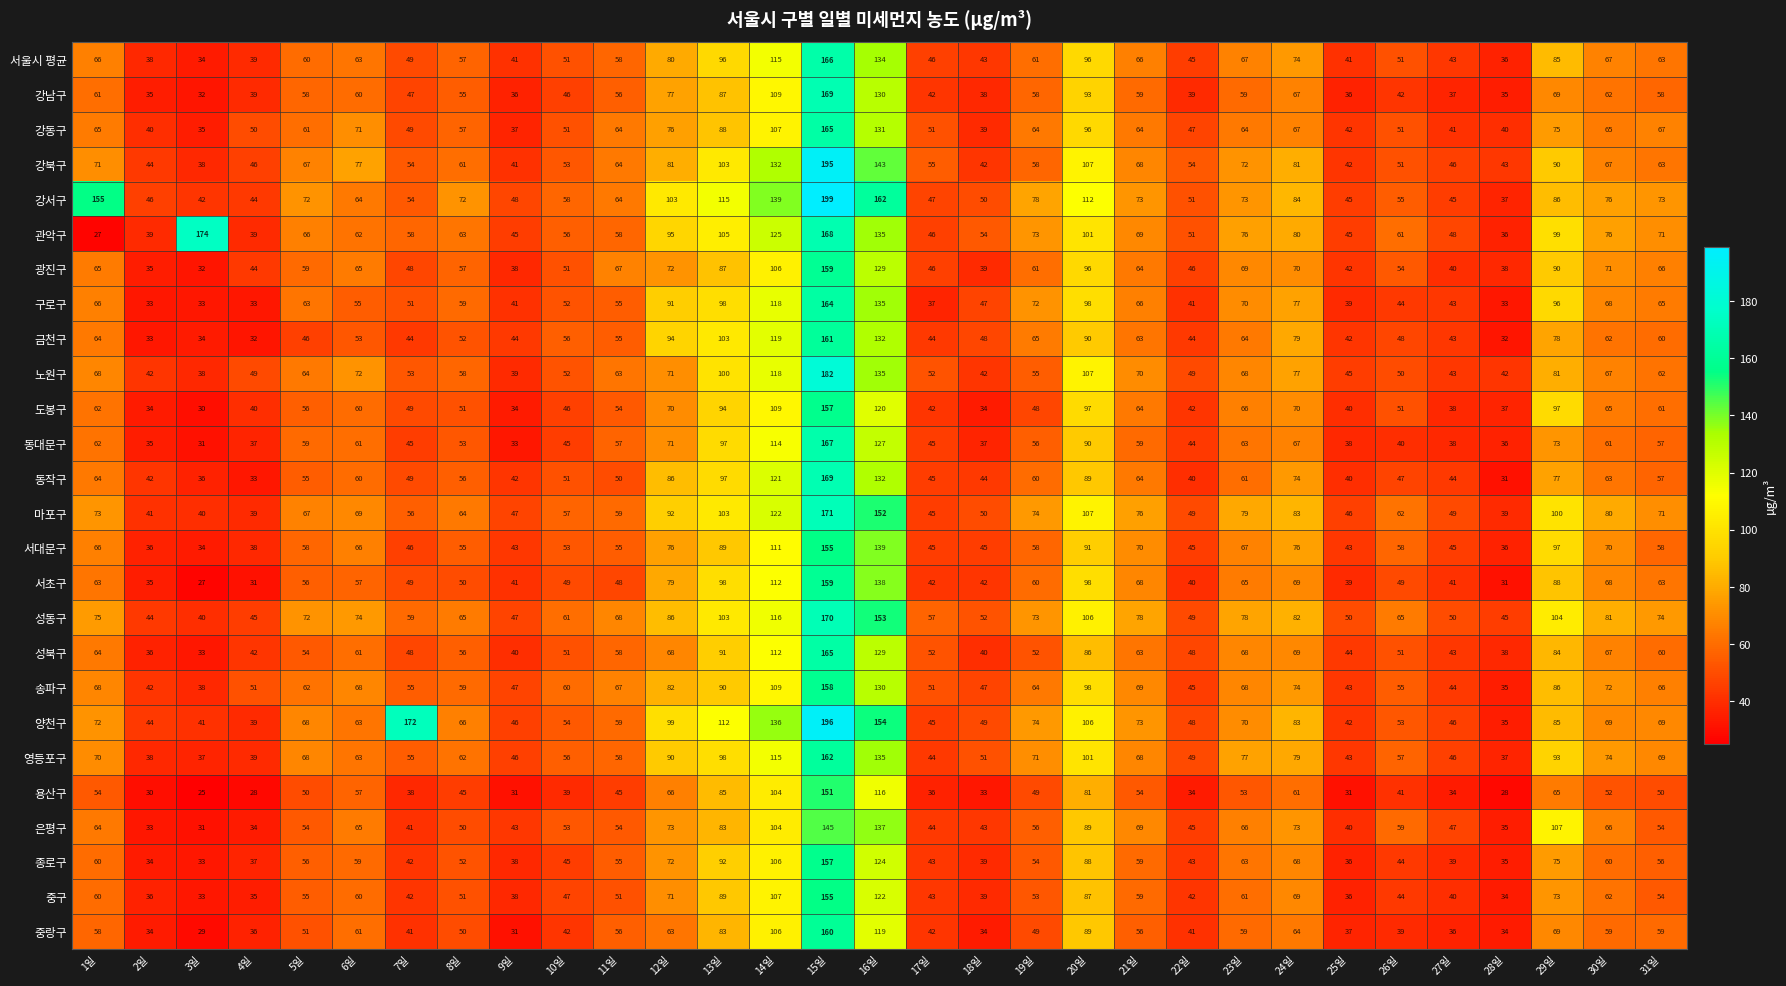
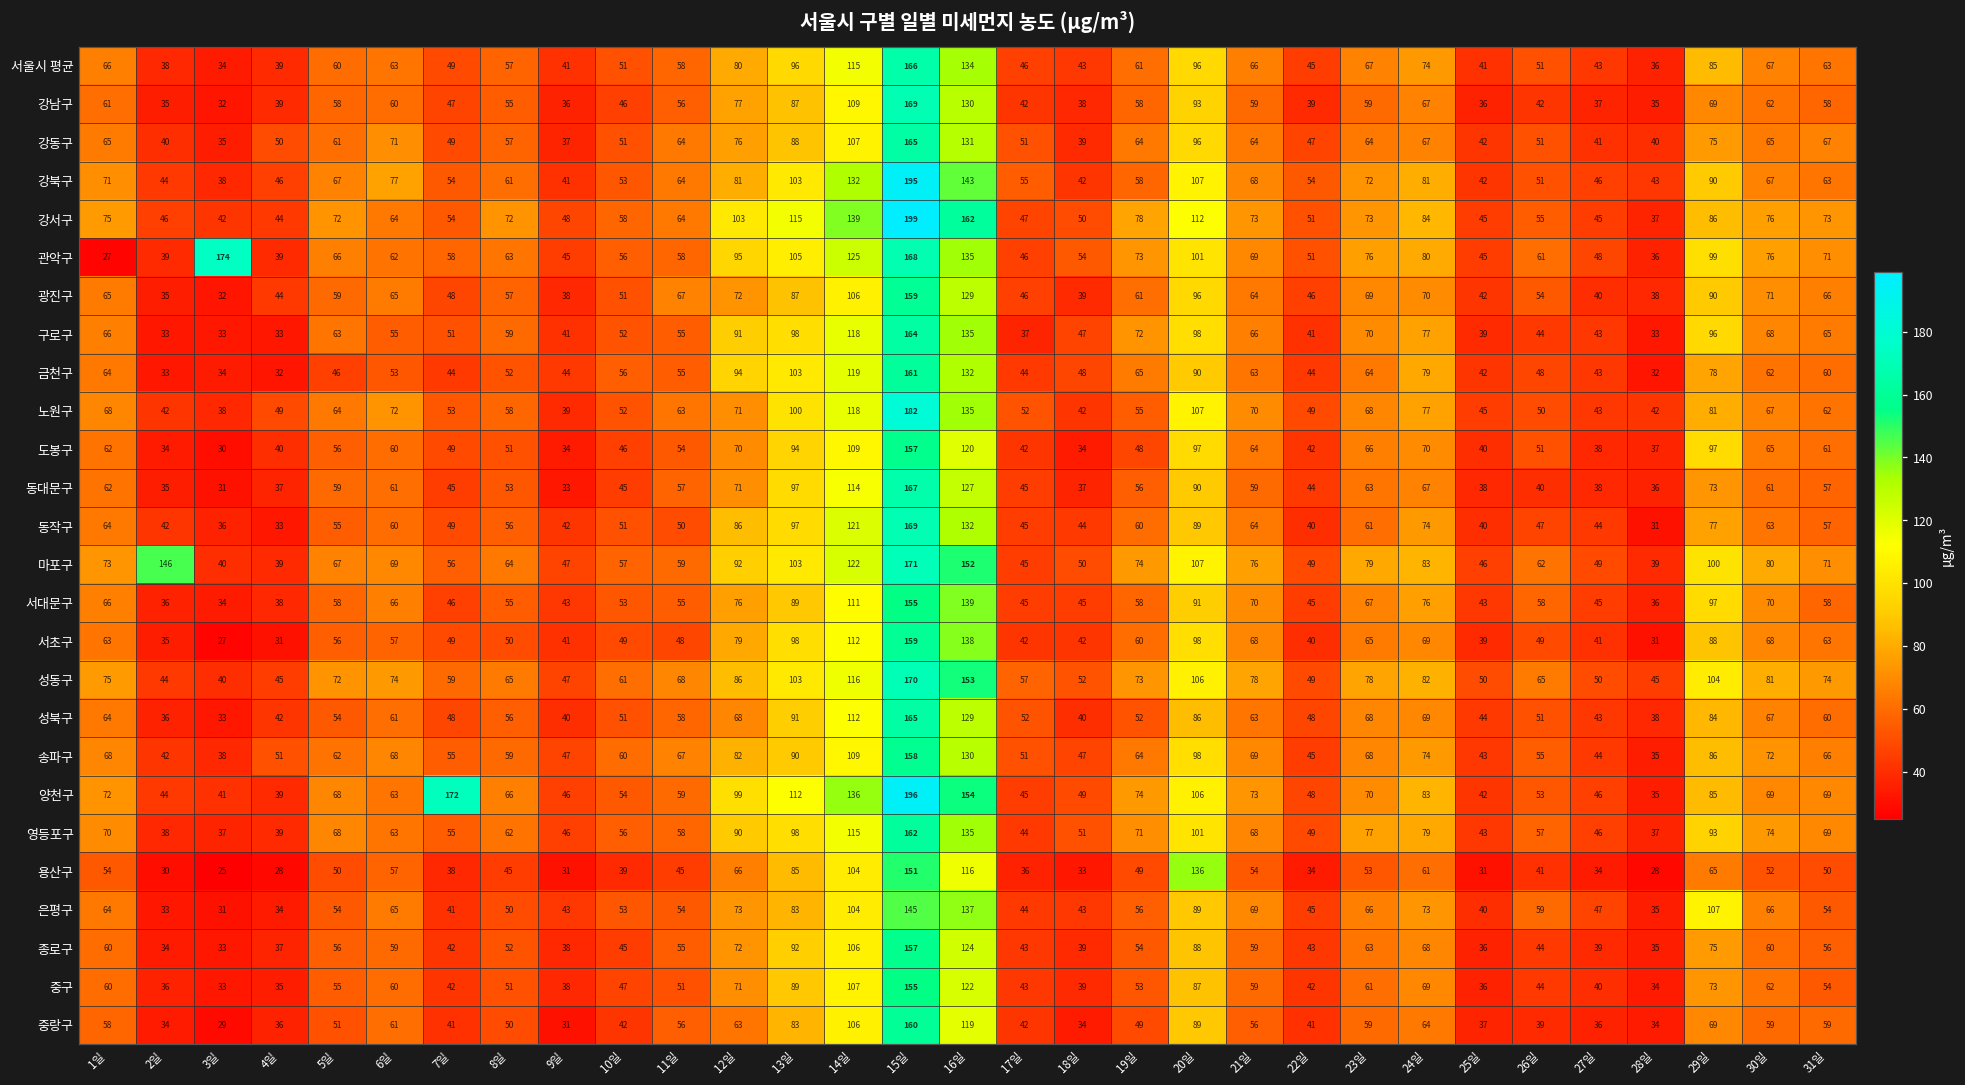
강서구, 1일: 155 -> 75
마포구, 2일: 41 -> 146
용산구, 20일: 81 -> 136
